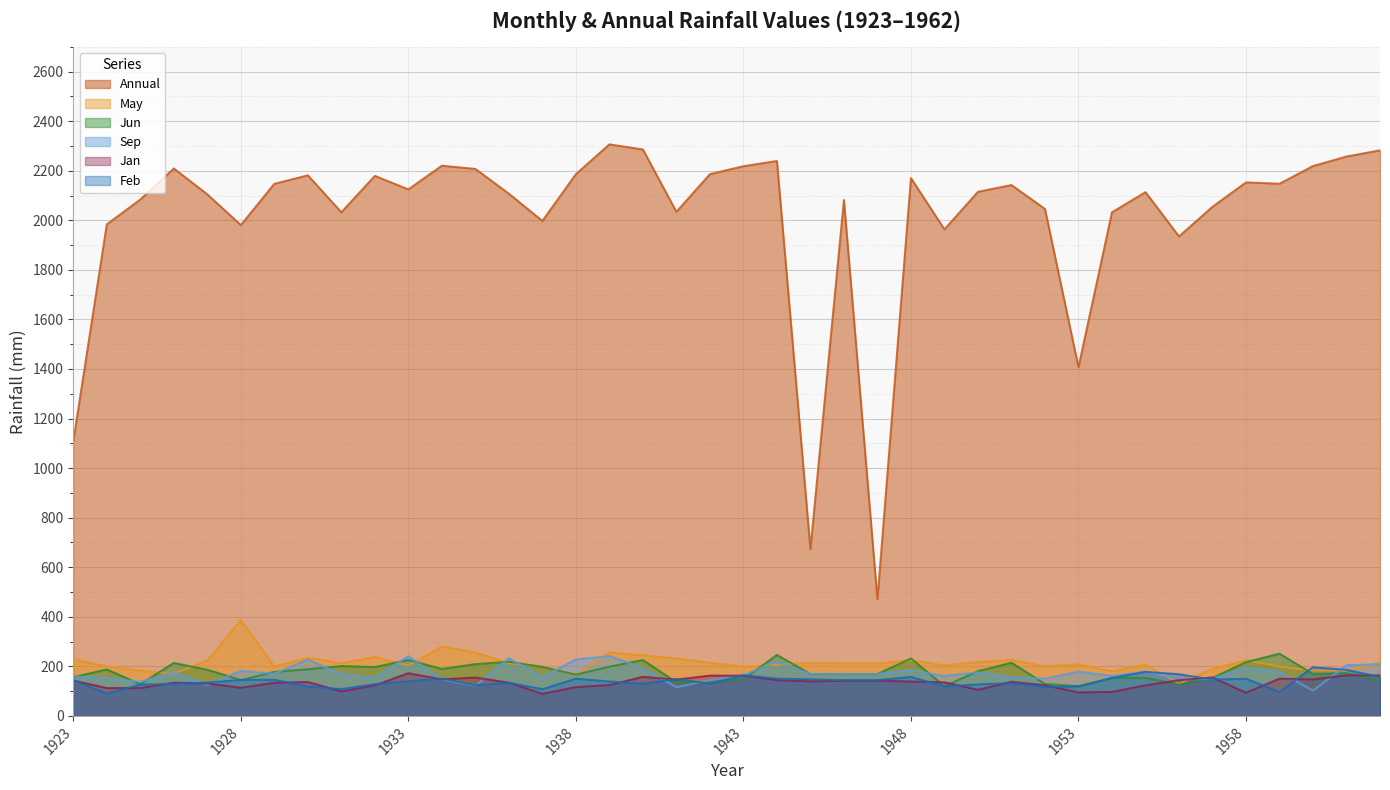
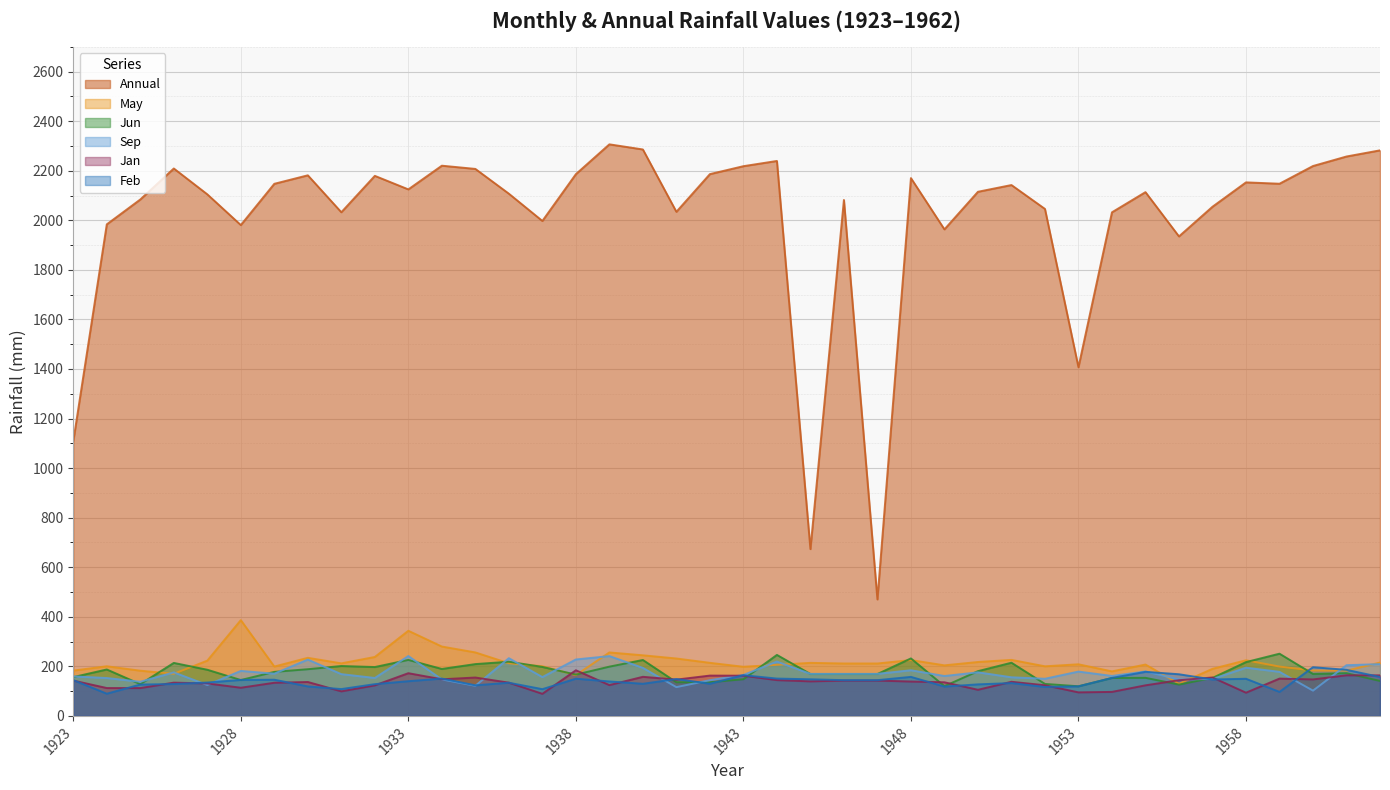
May, 1923: 230 -> 180
May, 1933: 200 -> 340
Jan, 1938: 120 -> 180
